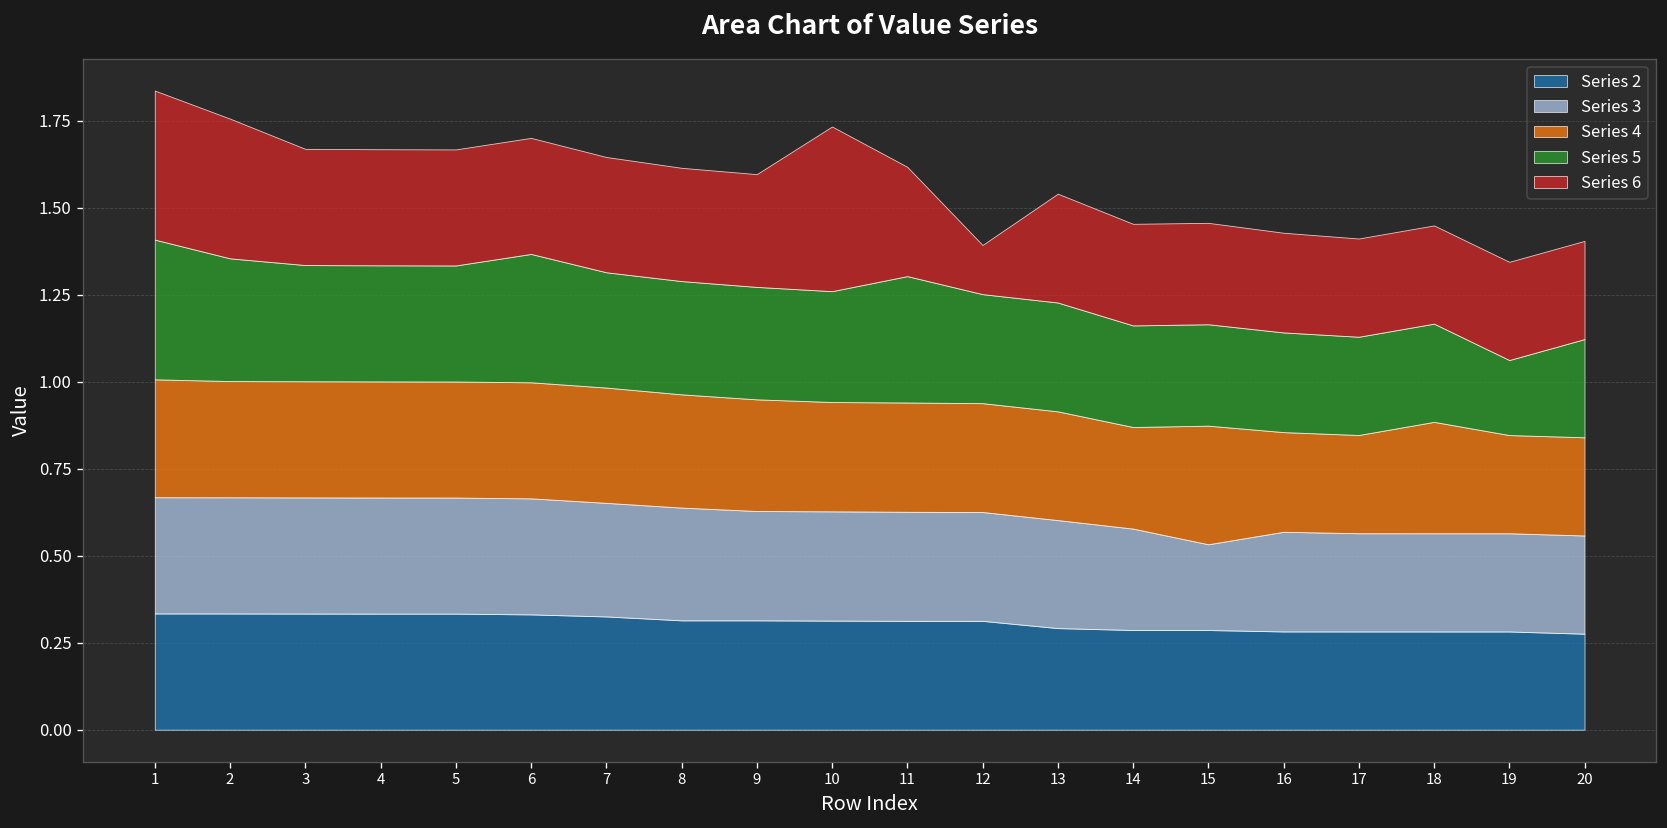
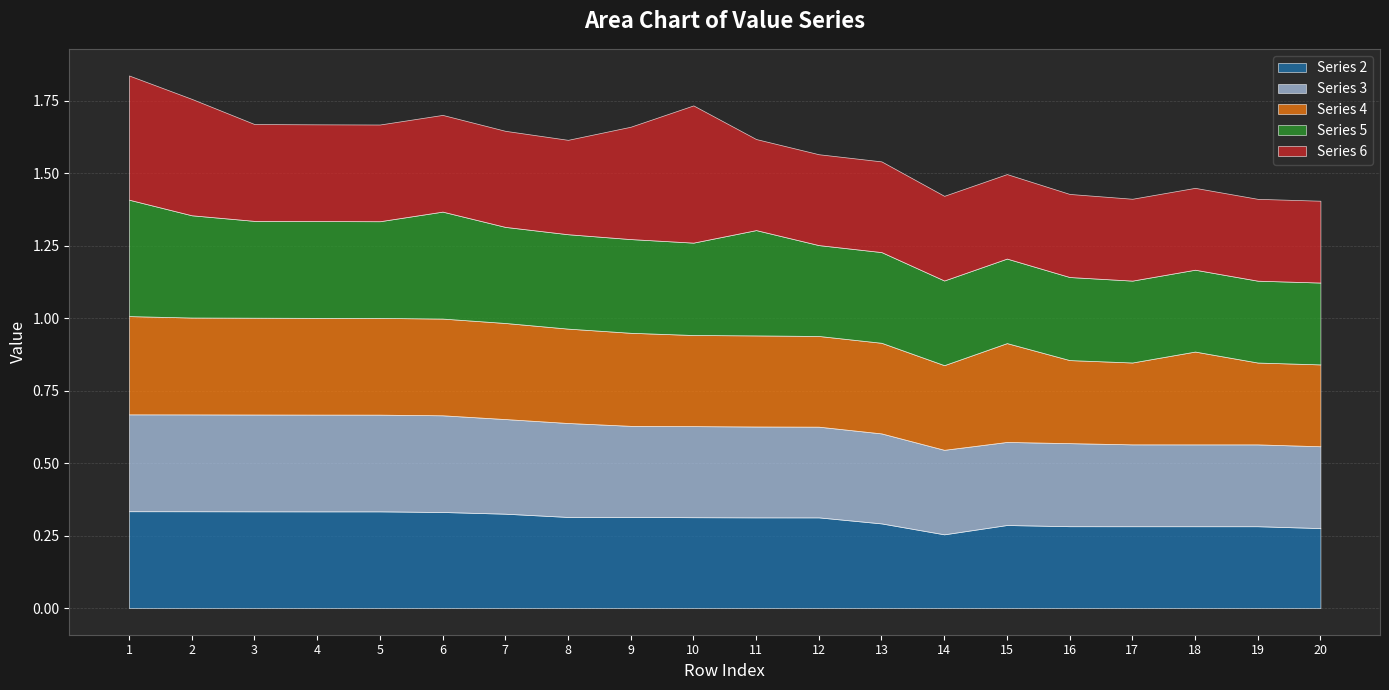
Series 6, 9: 0.32 -> 0.39
Series 6, 12: 0.14 -> 0.31
Series 2, 14: 0.29 -> 0.25
Series 3, 15: 0.25 -> 0.29
Series 5, 19: 0.22 -> 0.28
